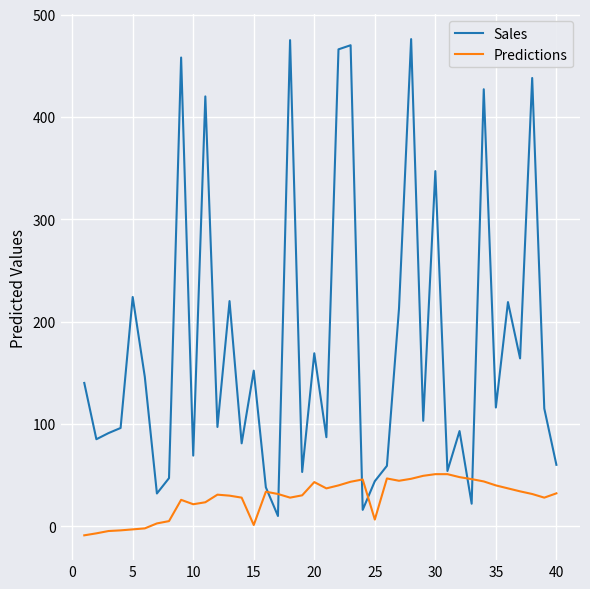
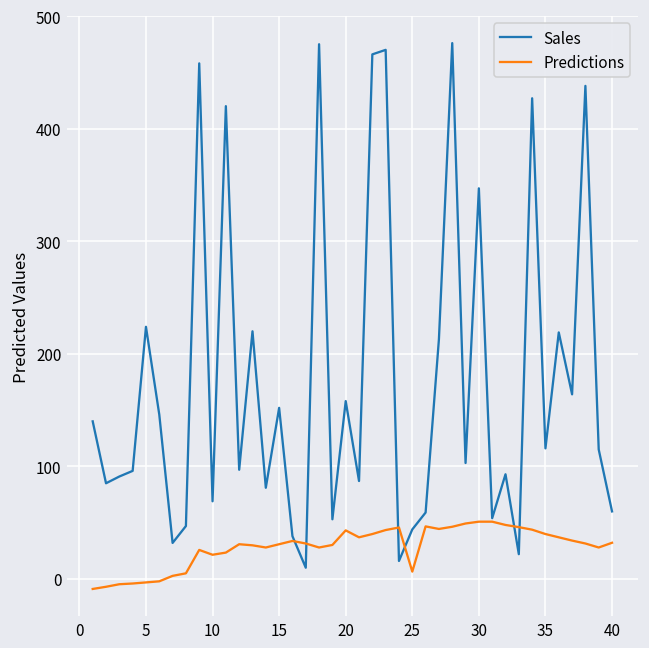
Predictions, 15: 1 -> 31
Sales, 20: 169 -> 158
